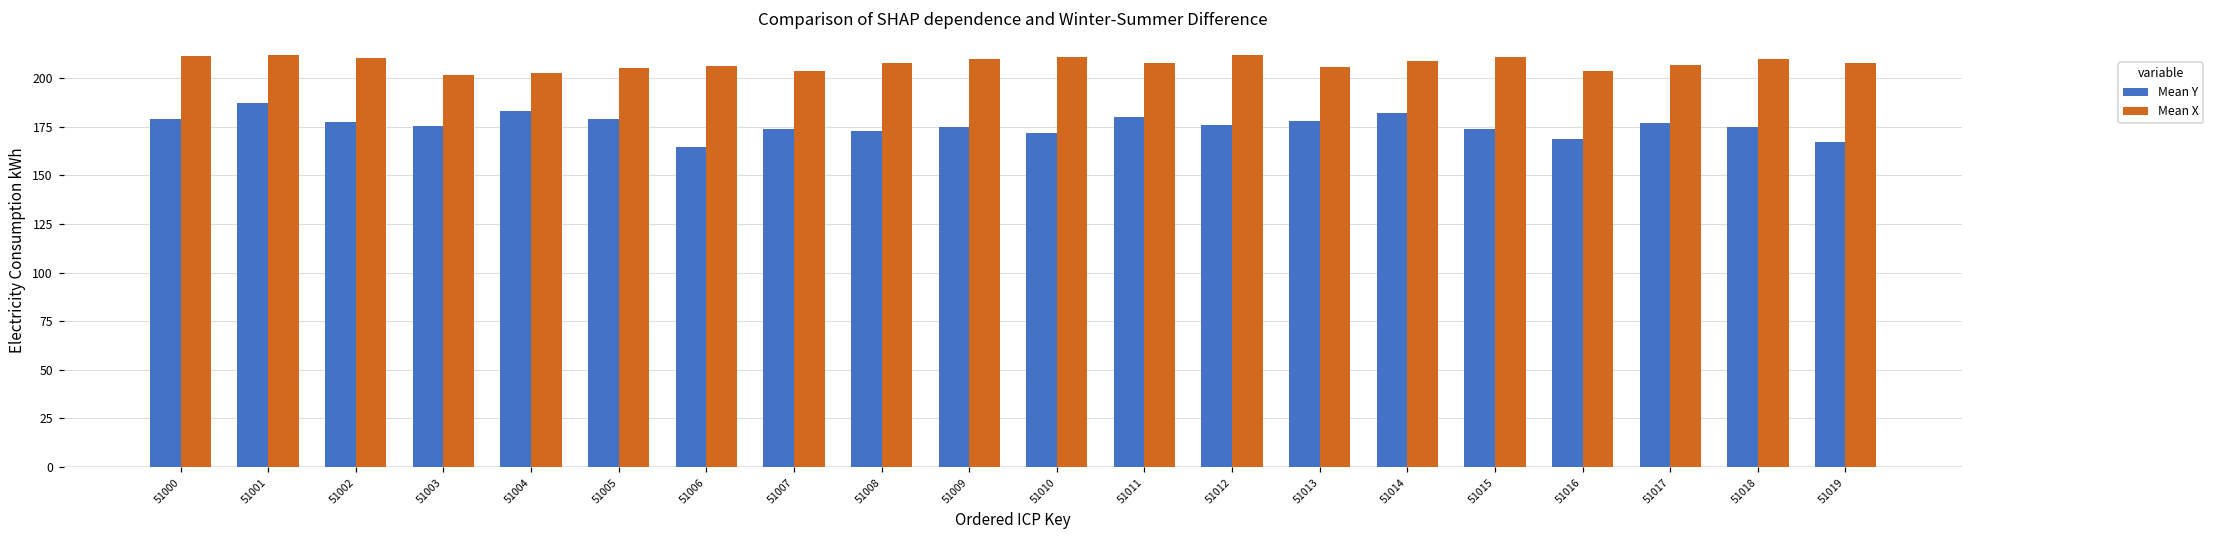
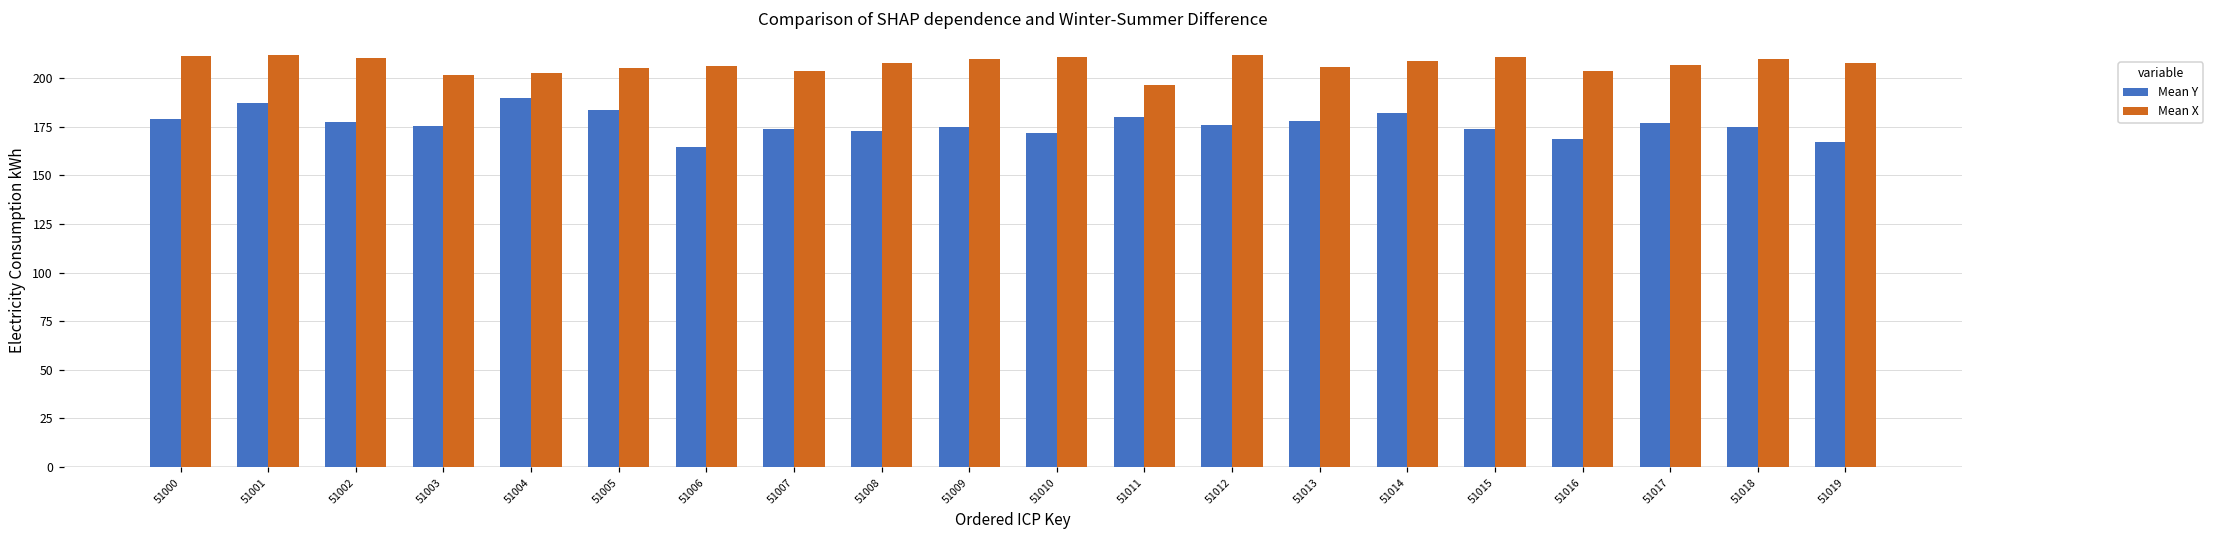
Mean Y, 51004: 183 -> 190
Mean Y, 51005: 179 -> 184
Mean X, 51011: 208 -> 196
